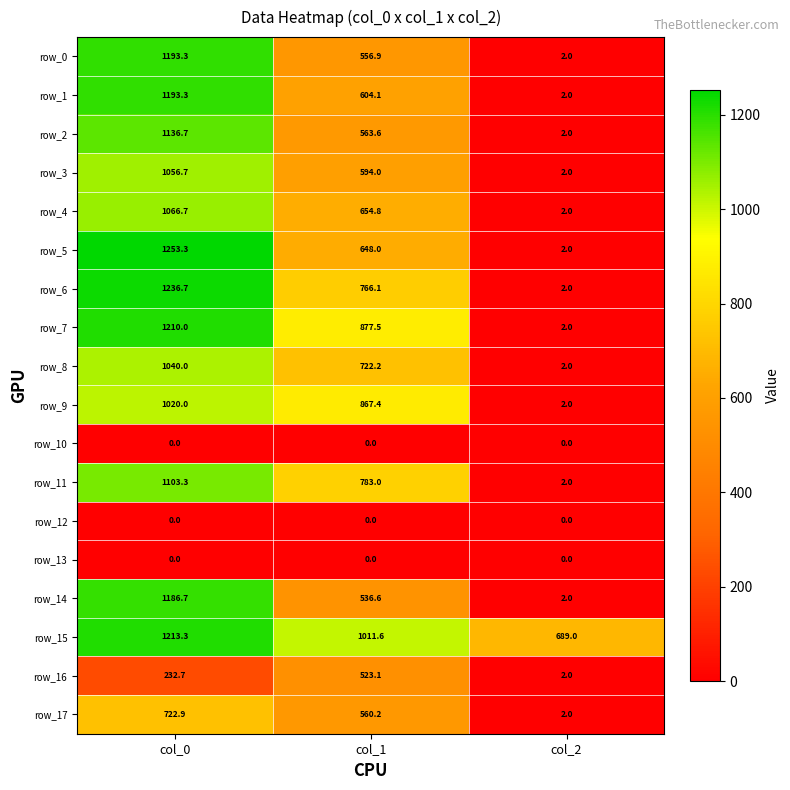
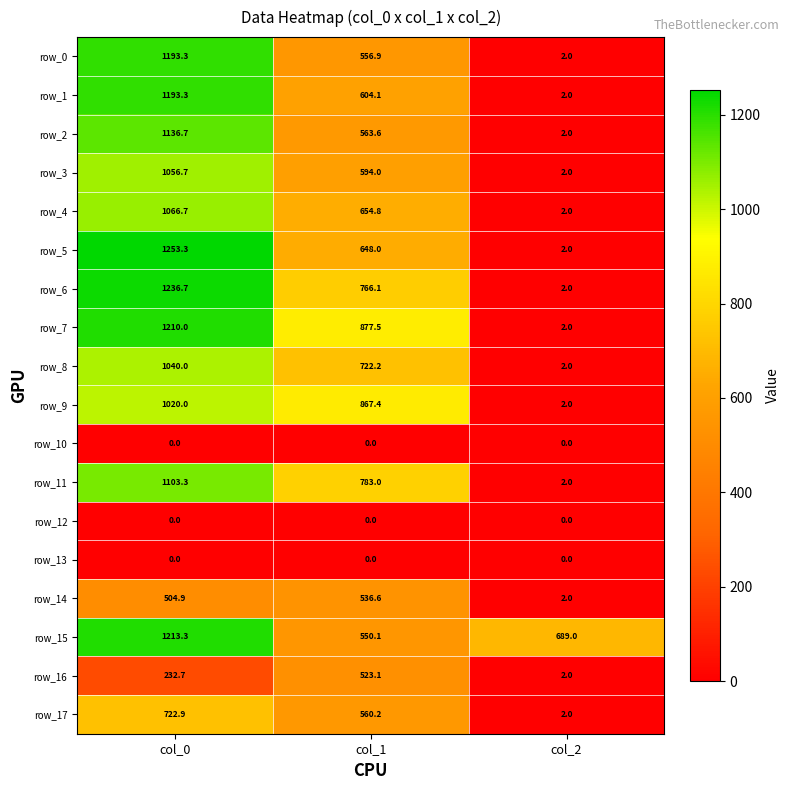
row_14, col_0: 1186.7 -> 504.9
row_15, col_1: 1011.6 -> 550.1
